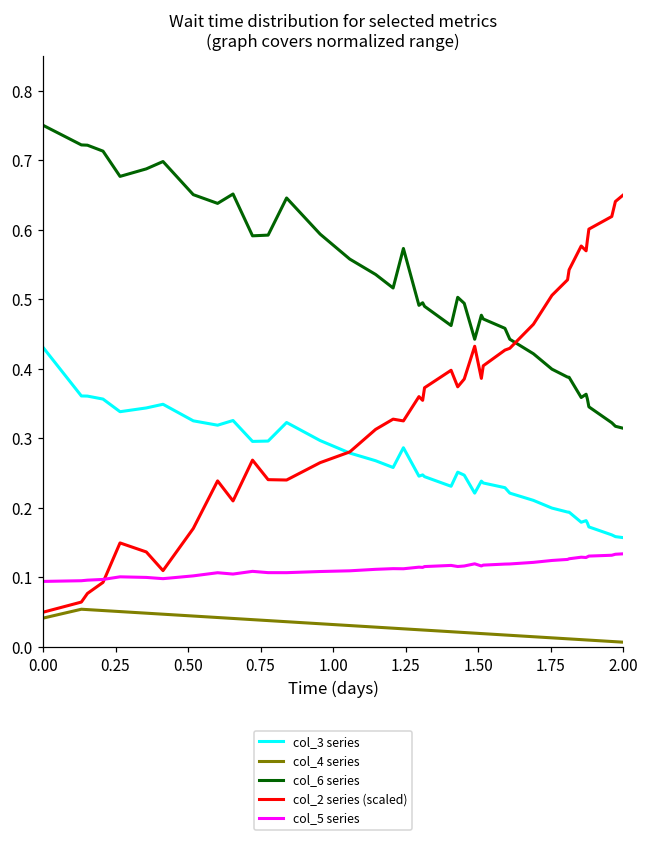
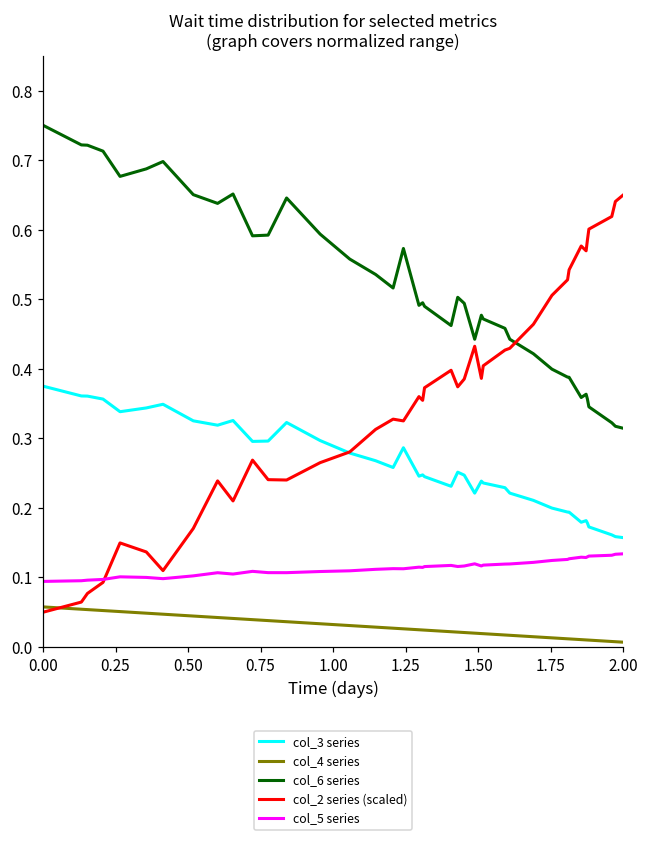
col_3 series, 0.00: 0.43 -> 0.38
col_4 series, 0.00: 0.04 -> 0.06
